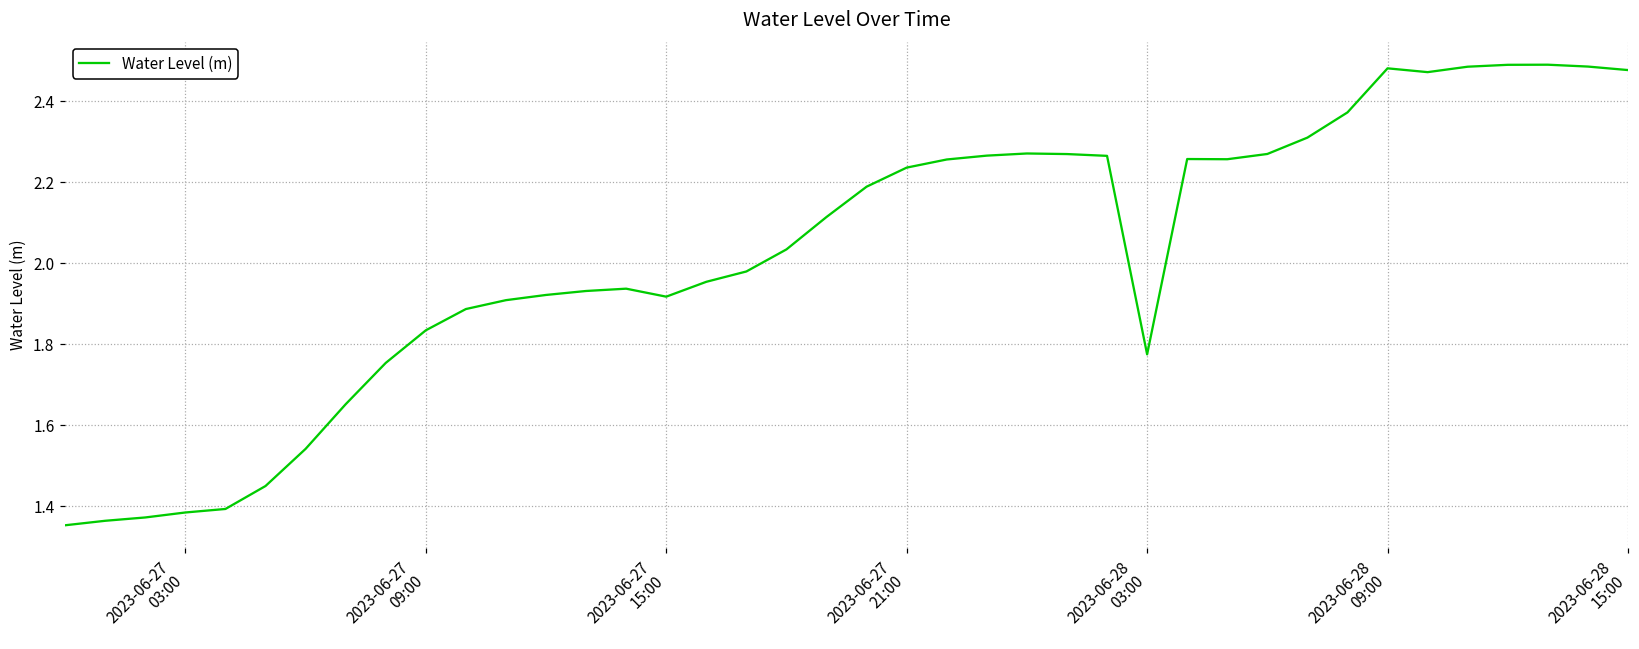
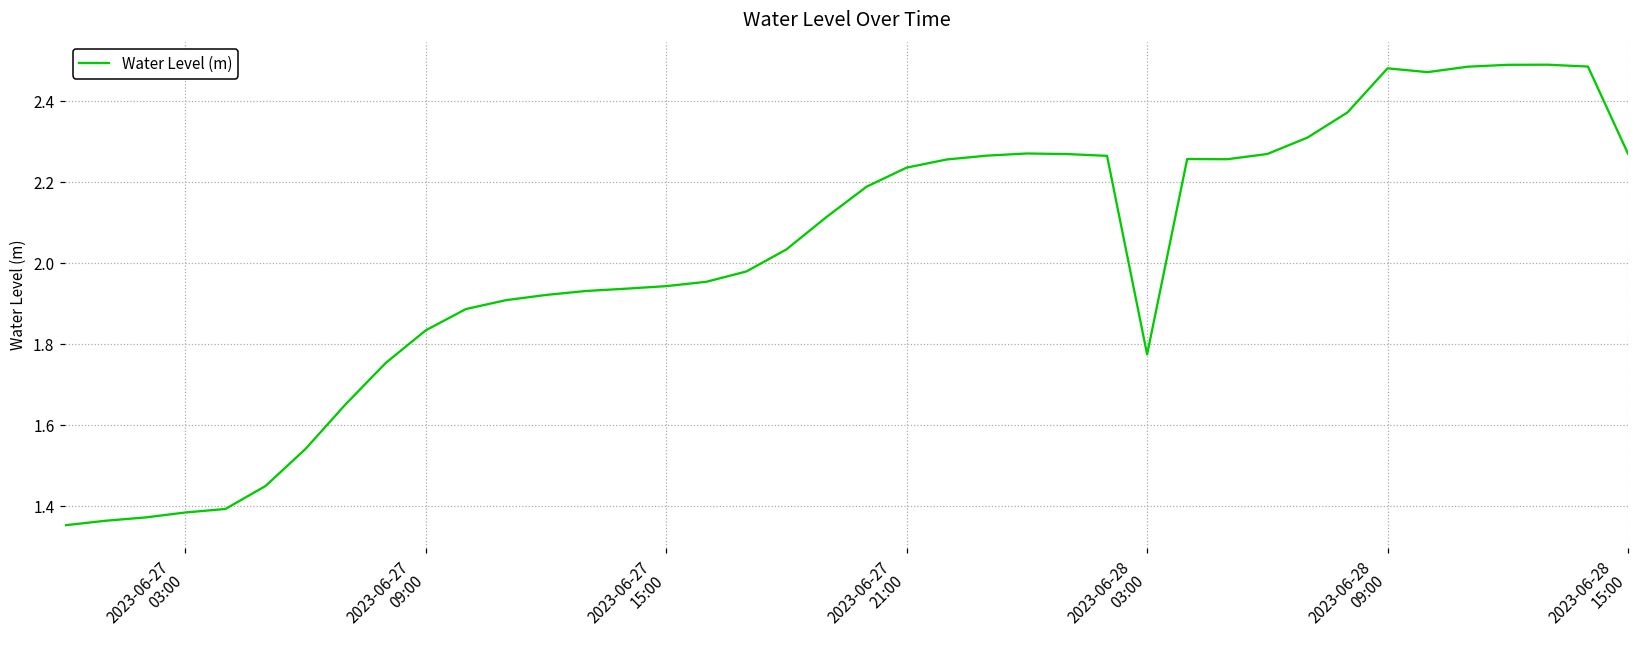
2023-06-27 15:00: 1.92 -> 1.94
2023-06-28 15:00: 2.48 -> 2.27
